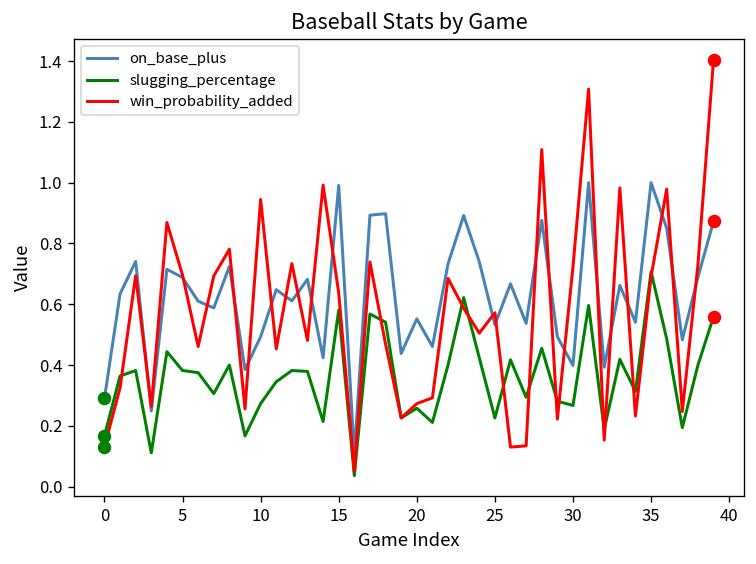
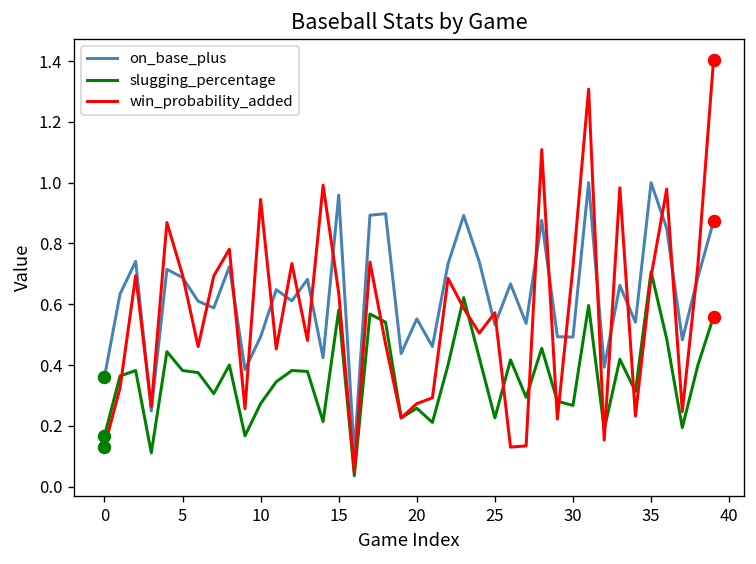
on_base_plus, 0: 0.29 -> 0.36
on_base_plus, 15: 0.99 -> 0.96
on_base_plus, 30: 0.40 -> 0.49
